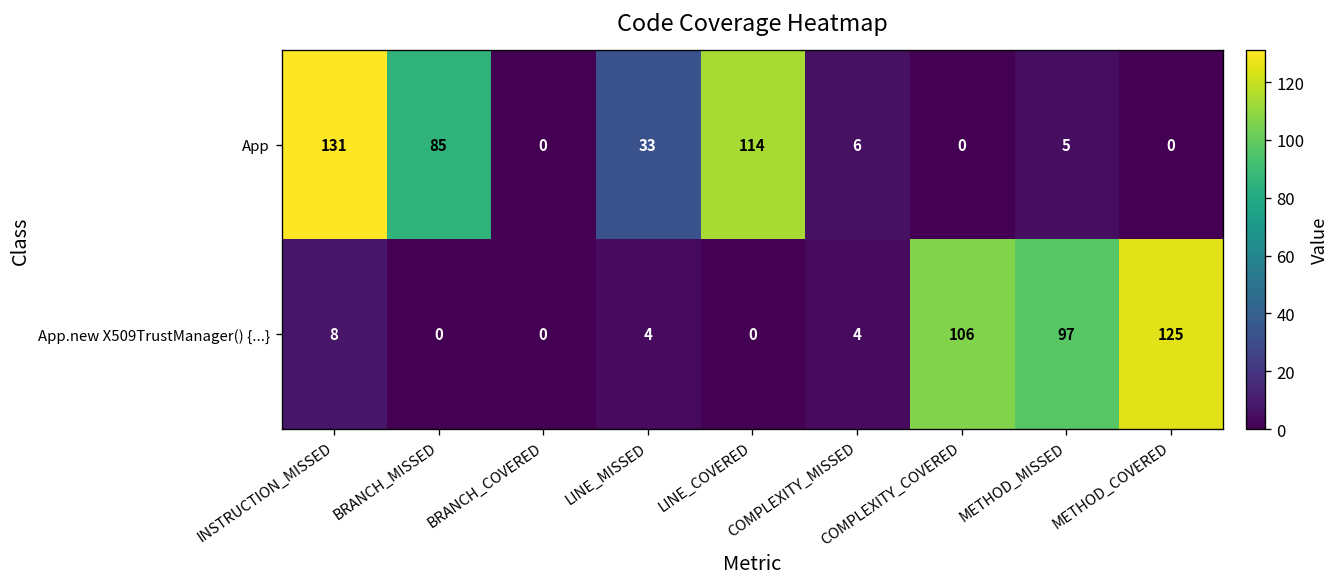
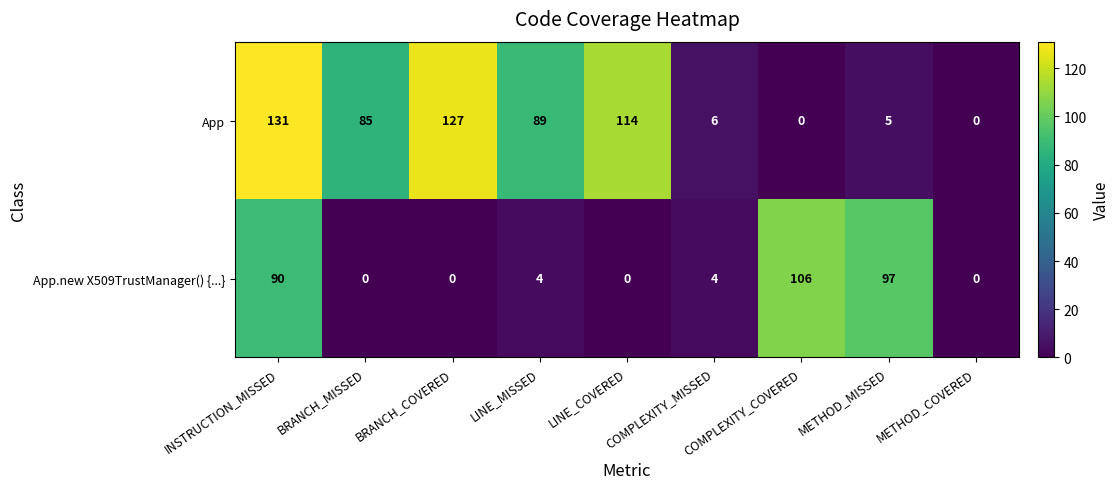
App, BRANCH_COVERED: 0 -> 127
App, LINE_MISSED: 33 -> 89
App.new X509TrustManager() {...}, INSTRUCTION_MISSED: 8 -> 90
App.new X509TrustManager() {...}, METHOD_COVERED: 125 -> 0
